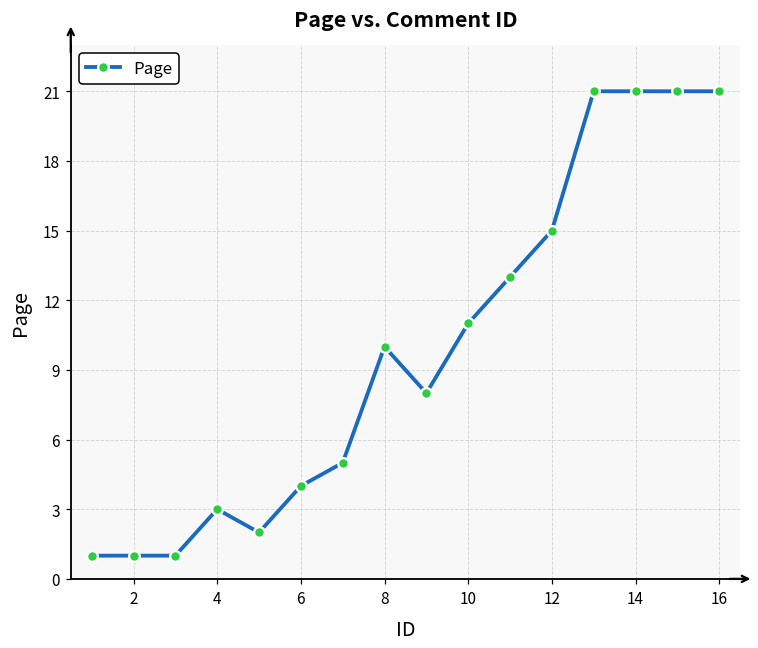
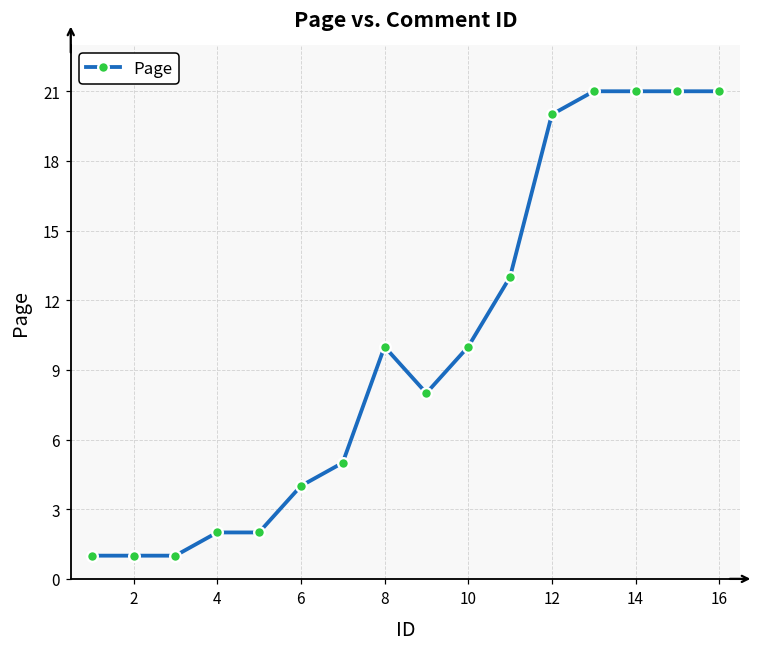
4: 3 -> 2
10: 11 -> 10
12: 15 -> 20
